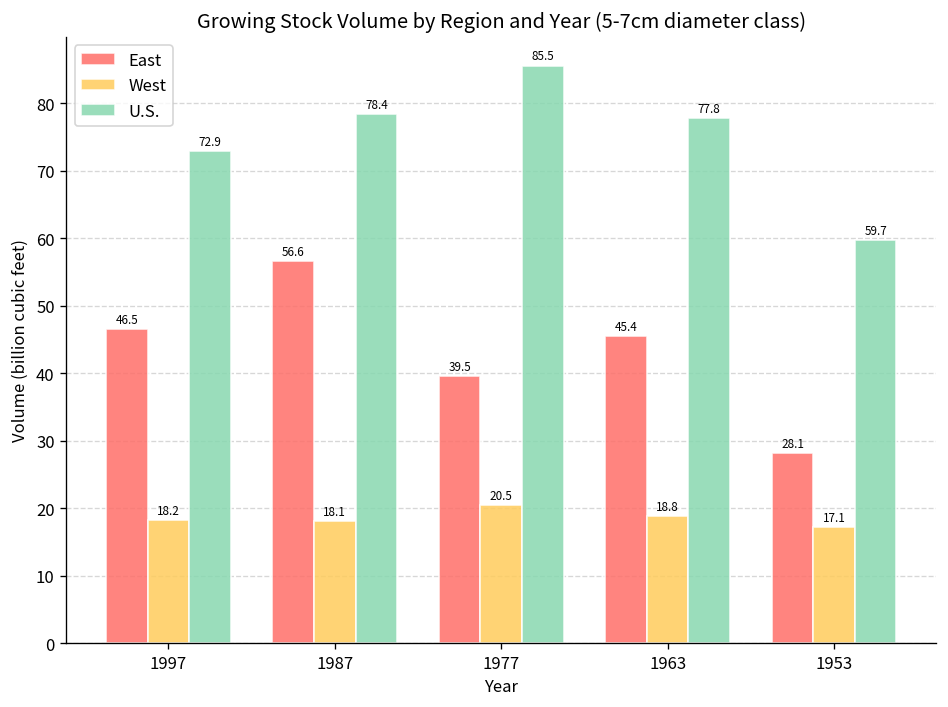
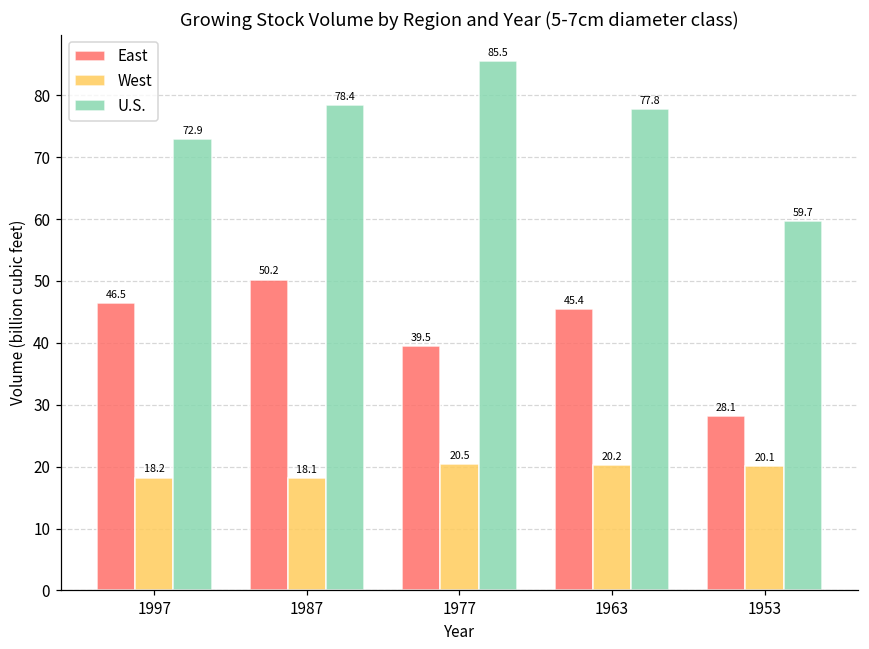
East, 1987: 56.6 -> 50.2
West, 1963: 18.8 -> 20.2
West, 1953: 17.1 -> 20.1
